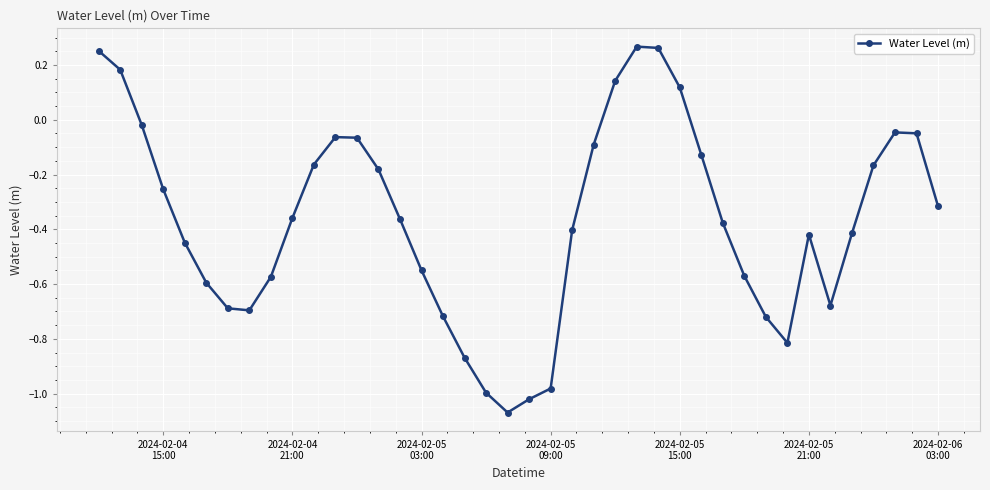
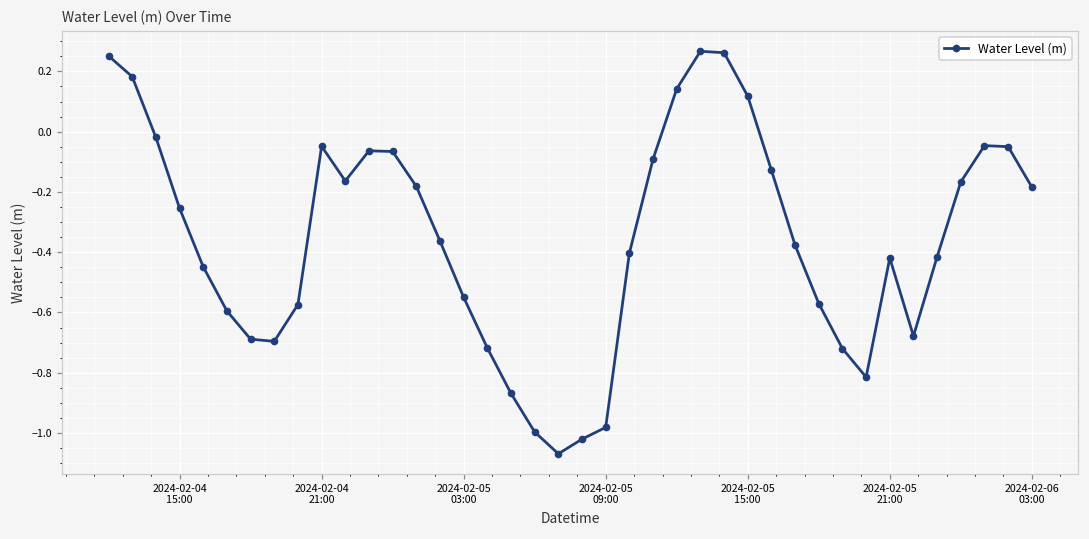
2024-02-04 21:00: -0.36 -> -0.05
2024-02-06 03:00: -0.32 -> -0.18
